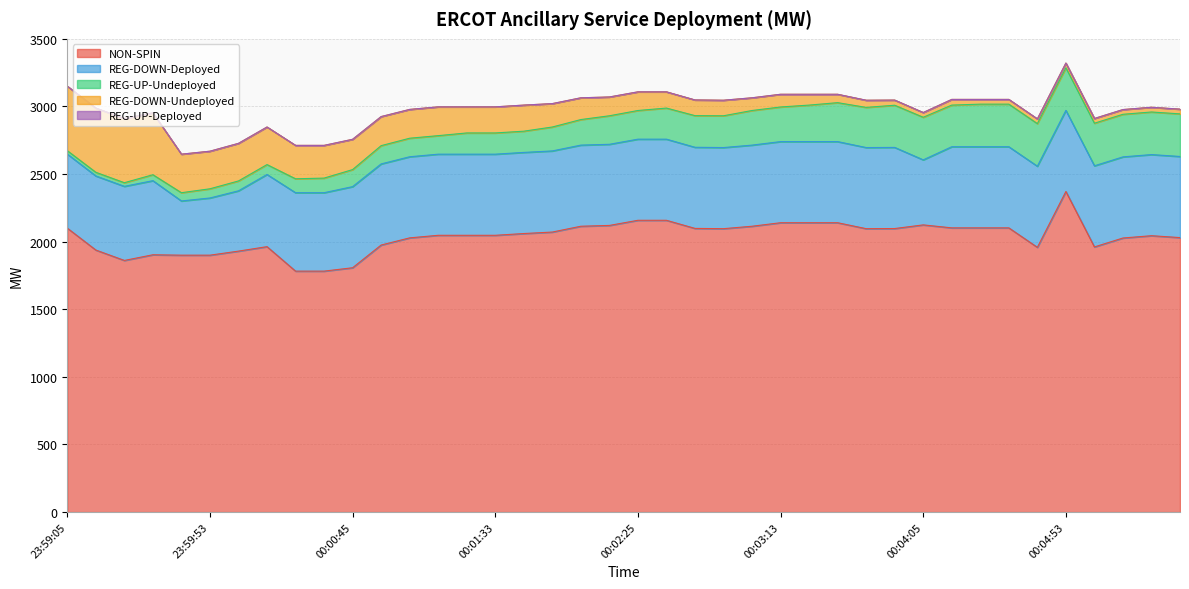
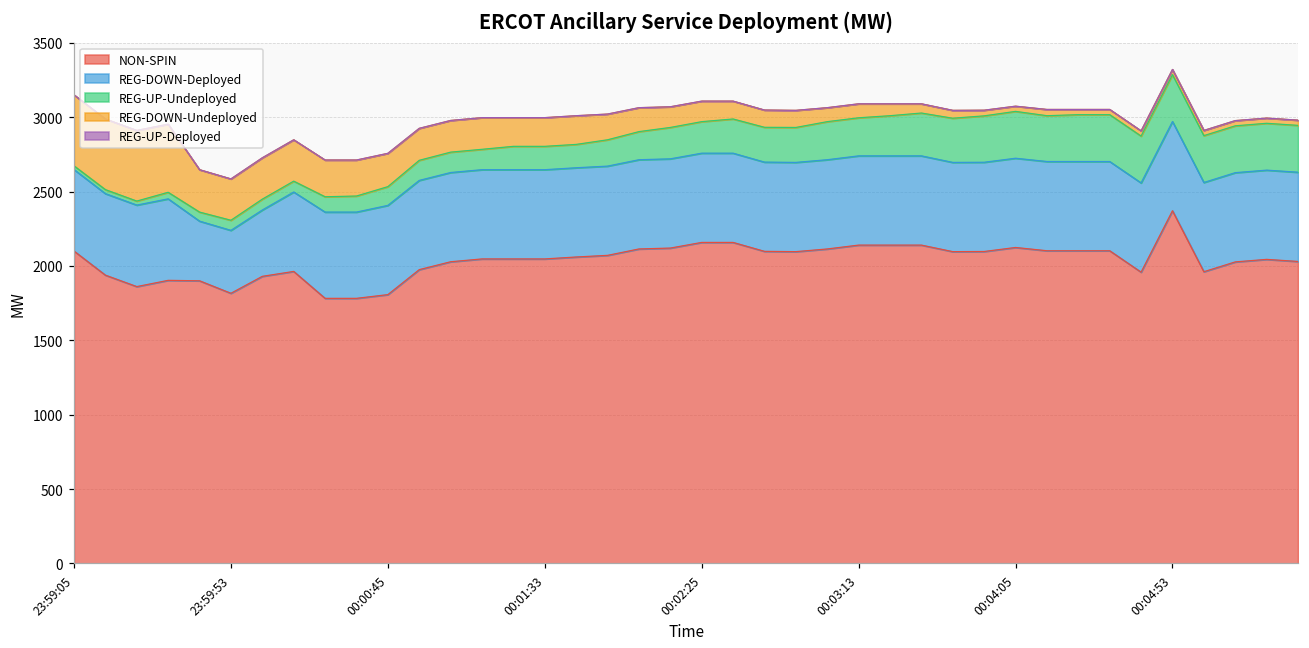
NON-SPIN, 23:59:53: 1900 -> 1820
REG-DOWN-Deployed, 00:04:05: 480 -> 600
